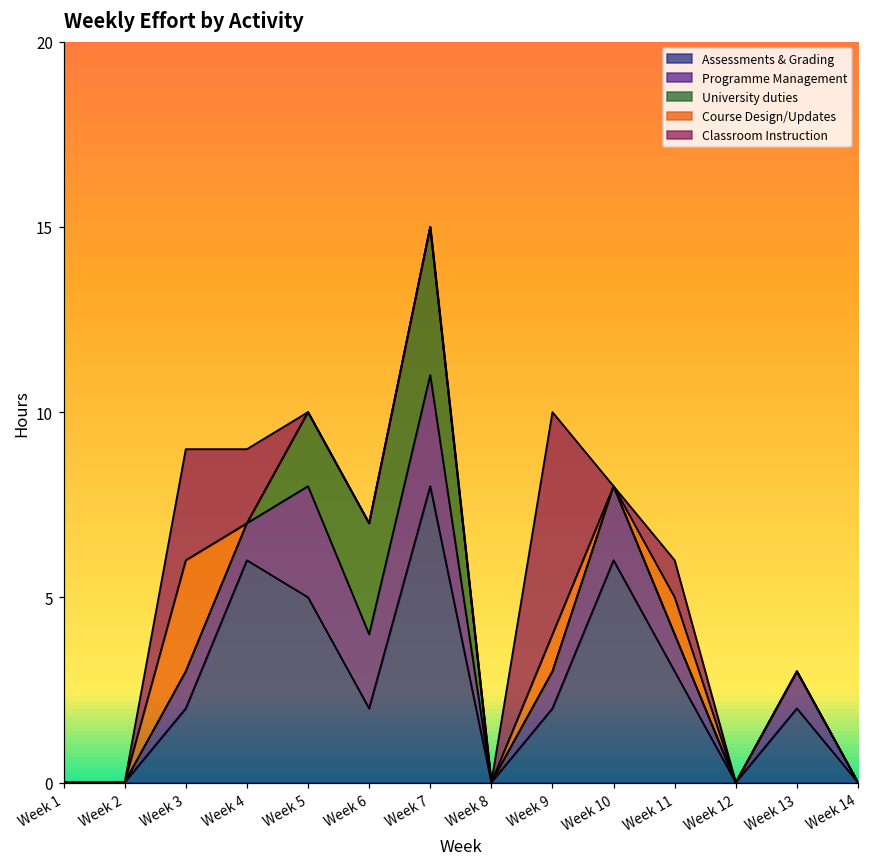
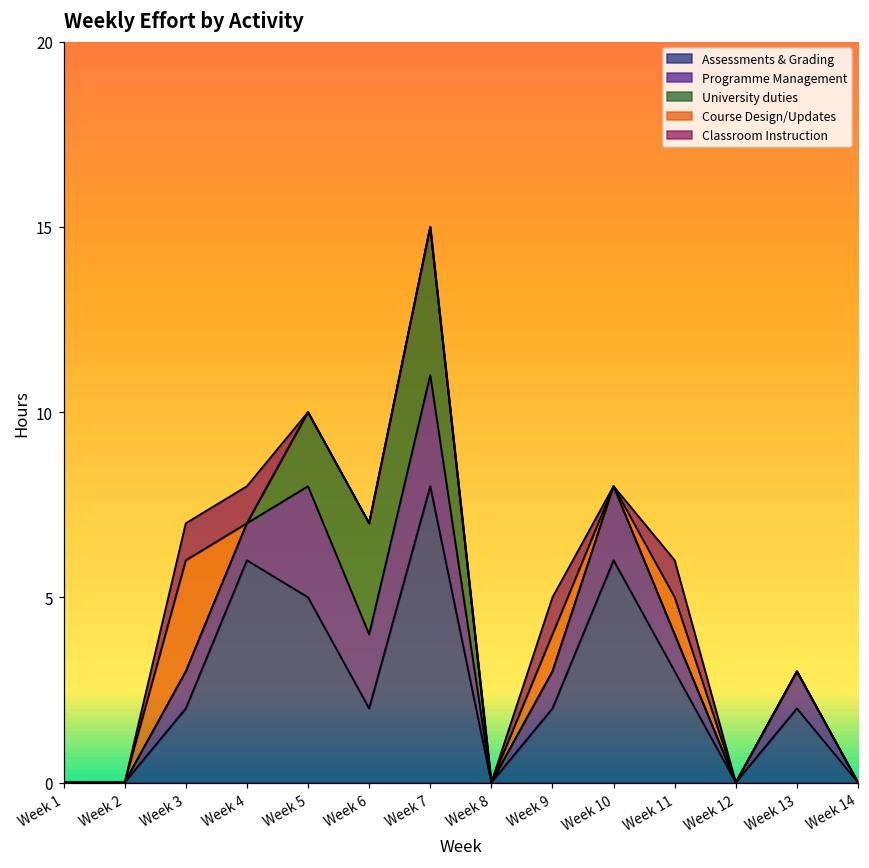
Classroom Instruction, Week 3: 3 -> 1
Classroom Instruction, Week 4: 2 -> 1
Classroom Instruction, Week 9: 6 -> 1
